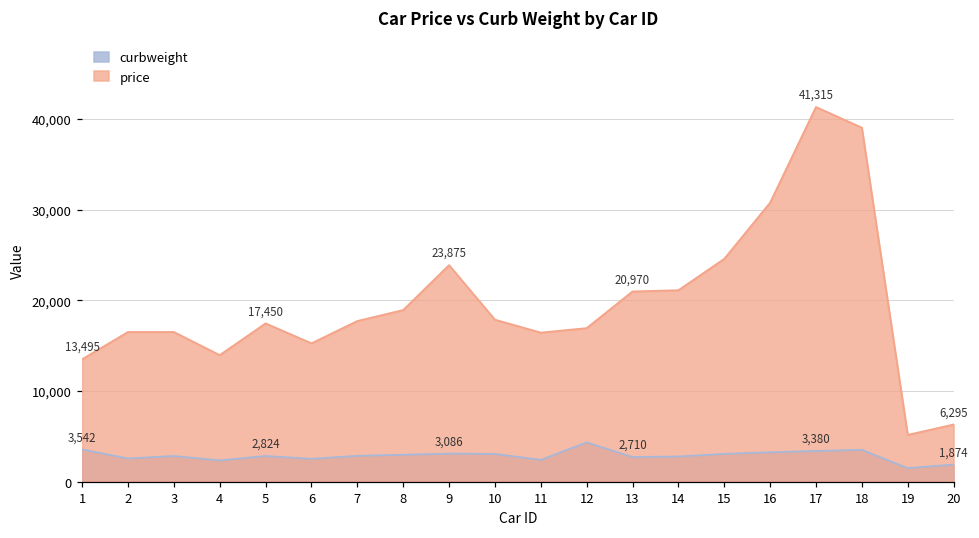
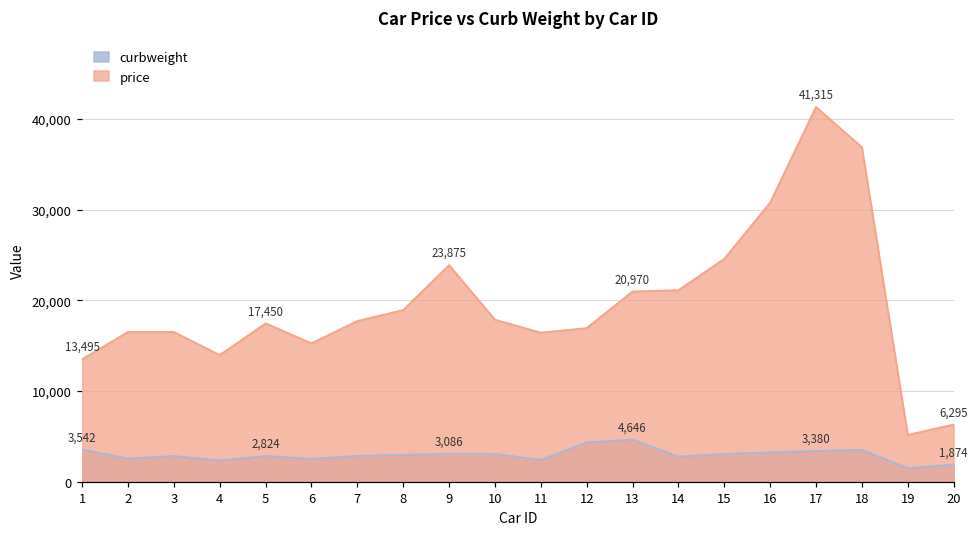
curbweight, 13: 2,710 -> 4,646
price, 18: 39,000 -> 37,000
